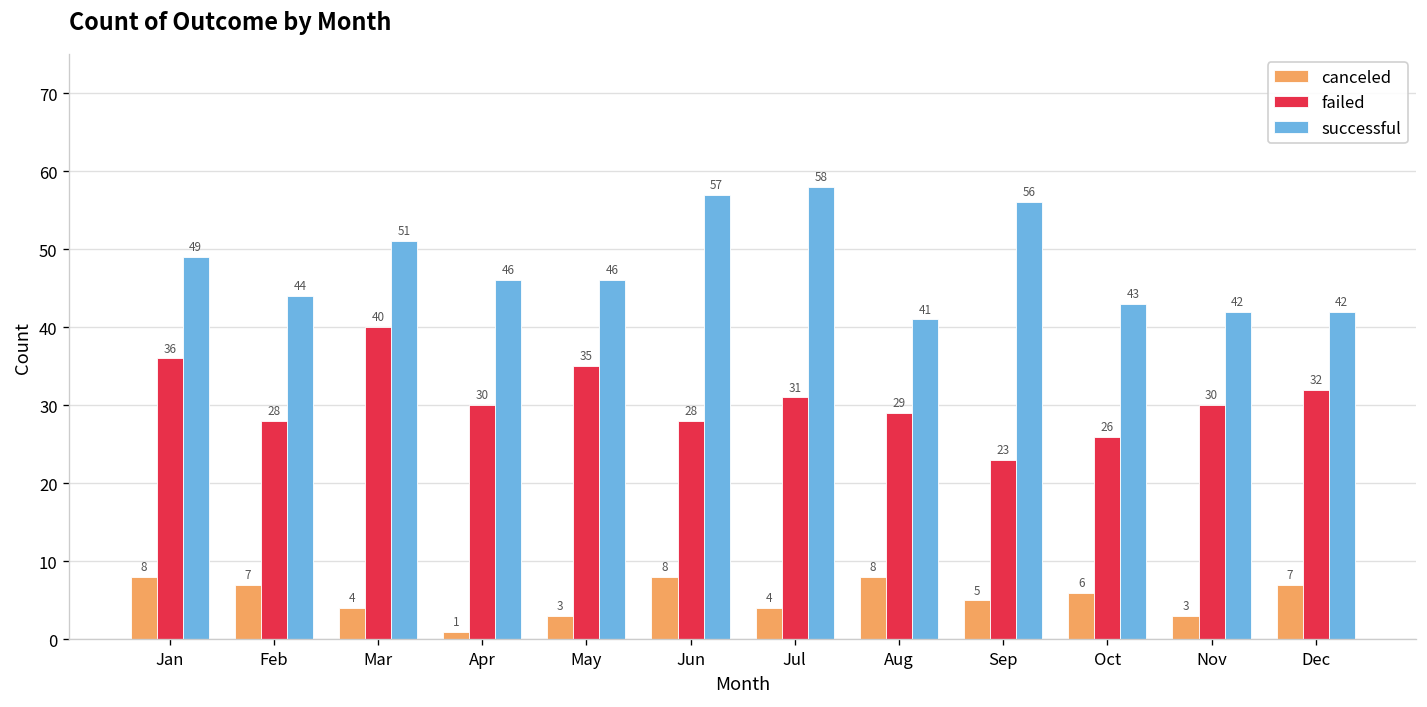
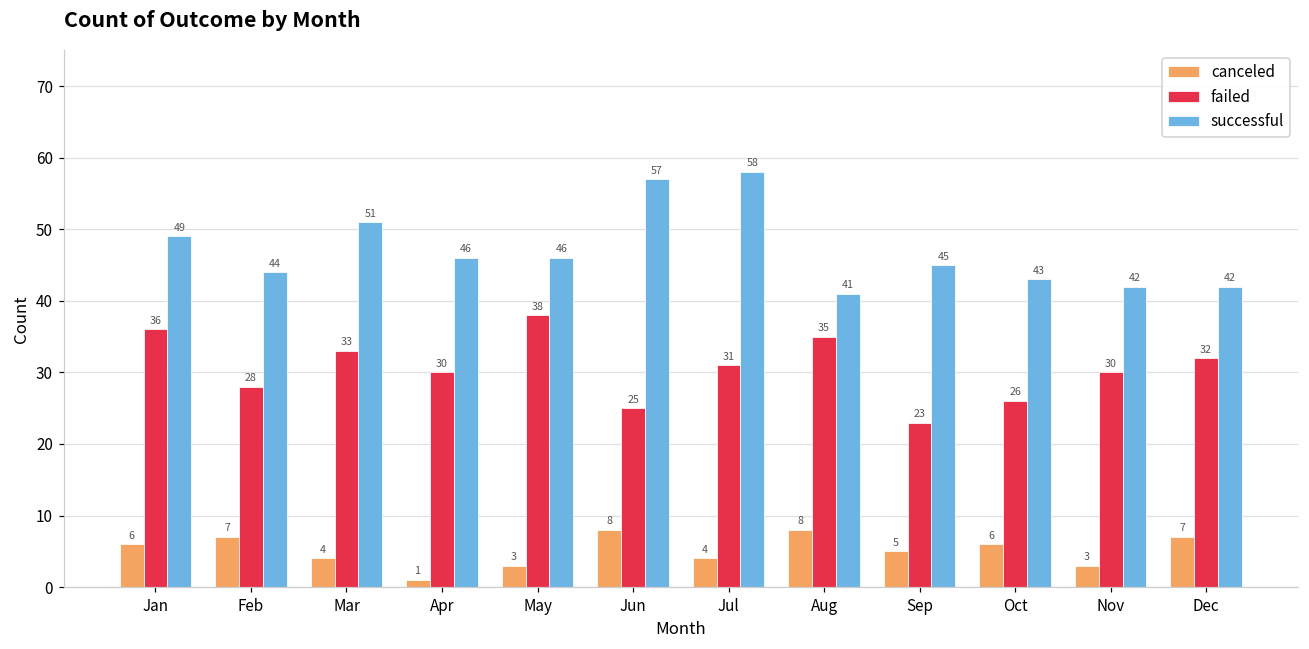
canceled, Jan: 8 -> 6
failed, Mar: 40 -> 33
failed, May: 35 -> 38
failed, Jun: 28 -> 25
failed, Aug: 29 -> 35
successful, Sep: 56 -> 45
